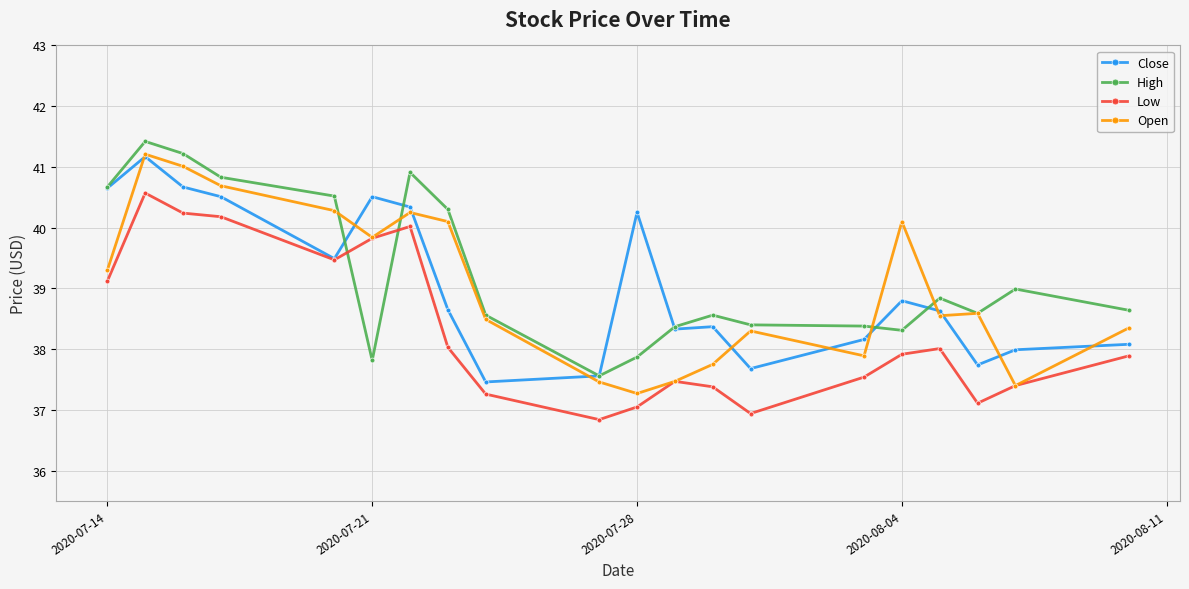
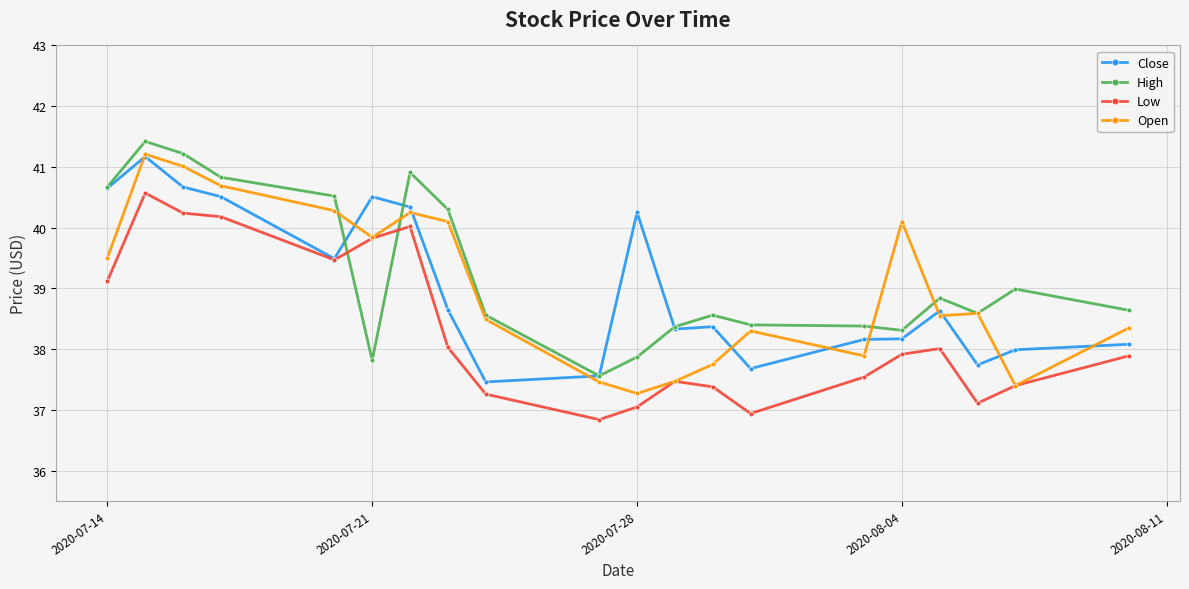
Open, 2020-07-14: 39.3 -> 39.5
Close, 2020-08-04: 38.8 -> 38.2
